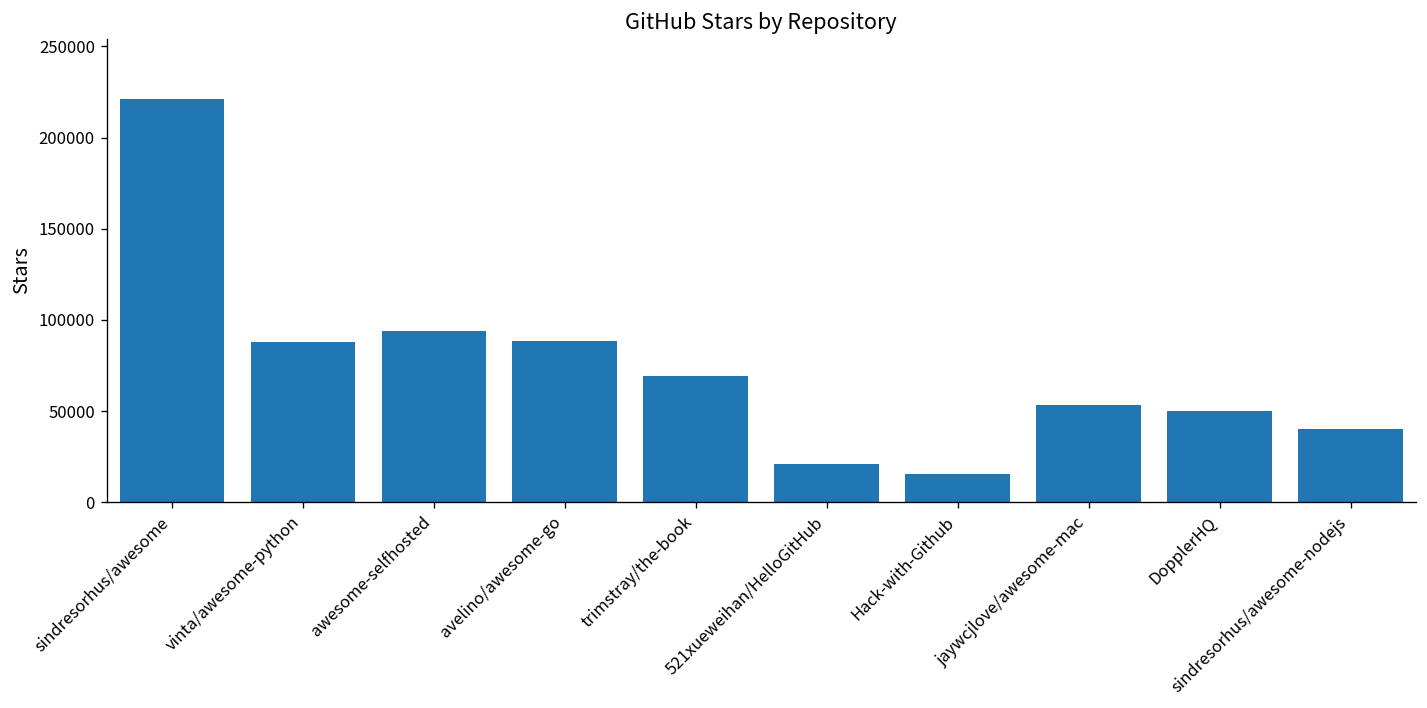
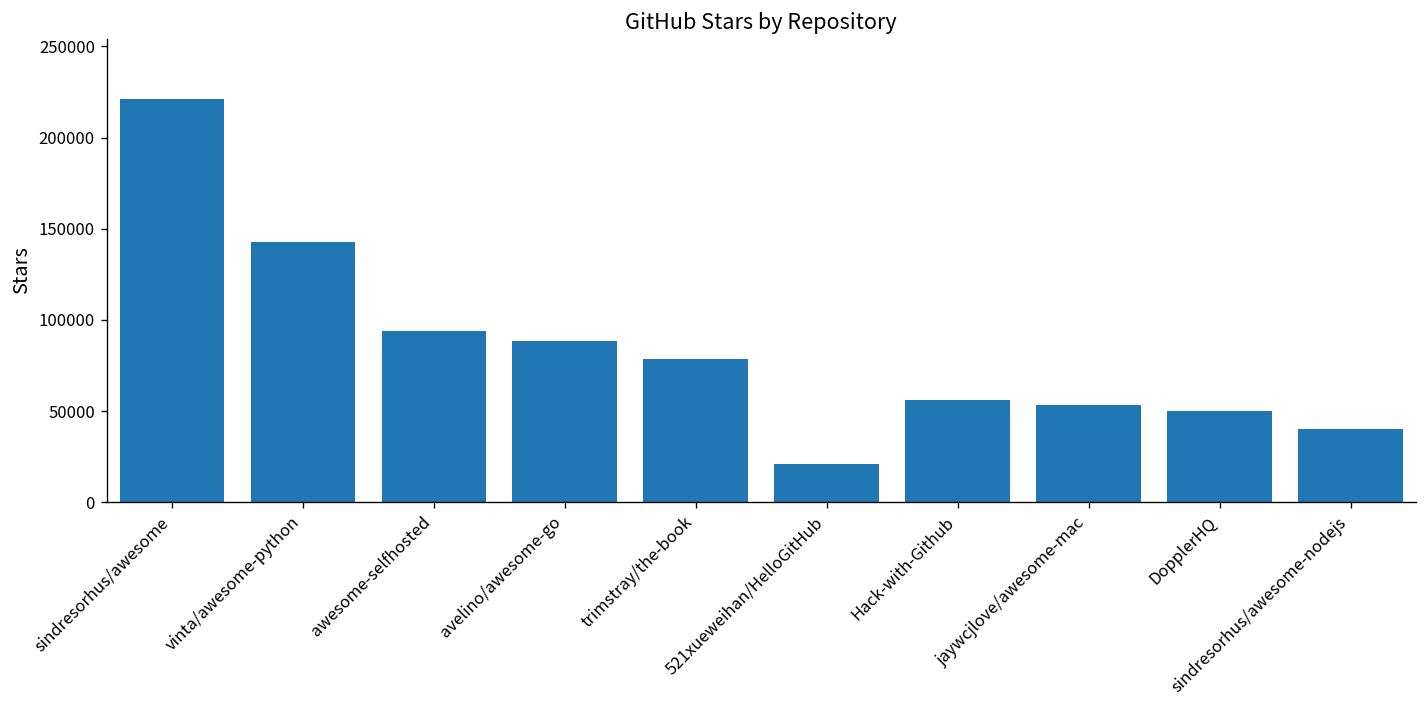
vinta/awesome-python: 88000 -> 143000
trimstray/the-book: 69000 -> 79000
Hack-with-Github: 15000 -> 56000
